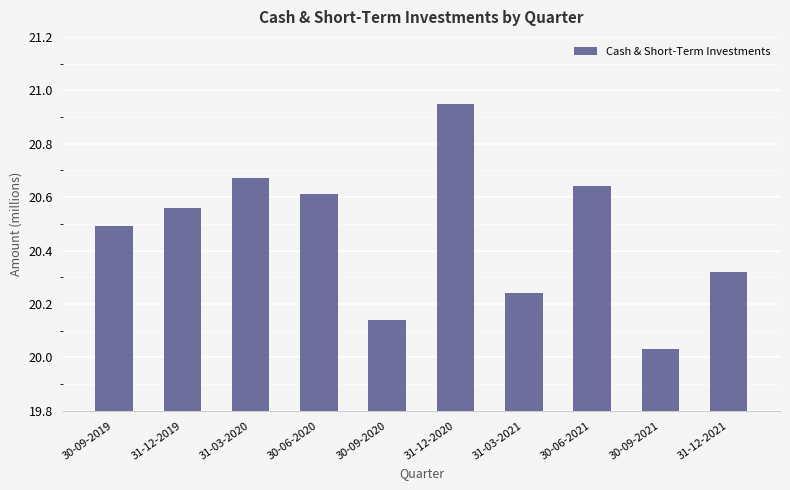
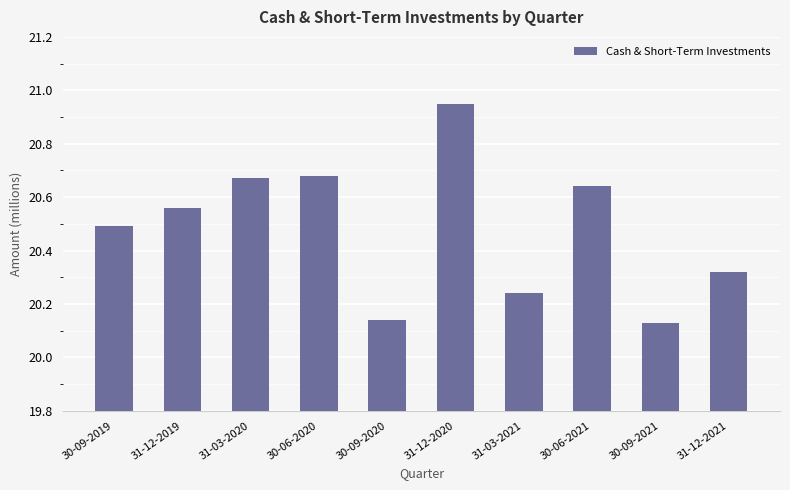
30-06-2020: 20.61 -> 20.68
30-09-2021: 20.03 -> 20.13
